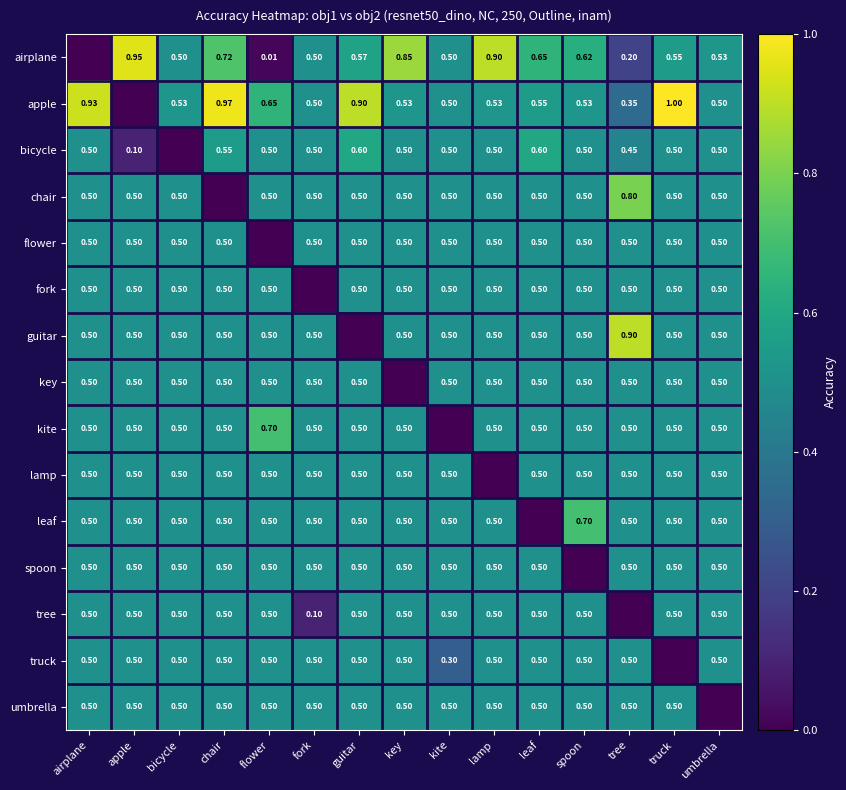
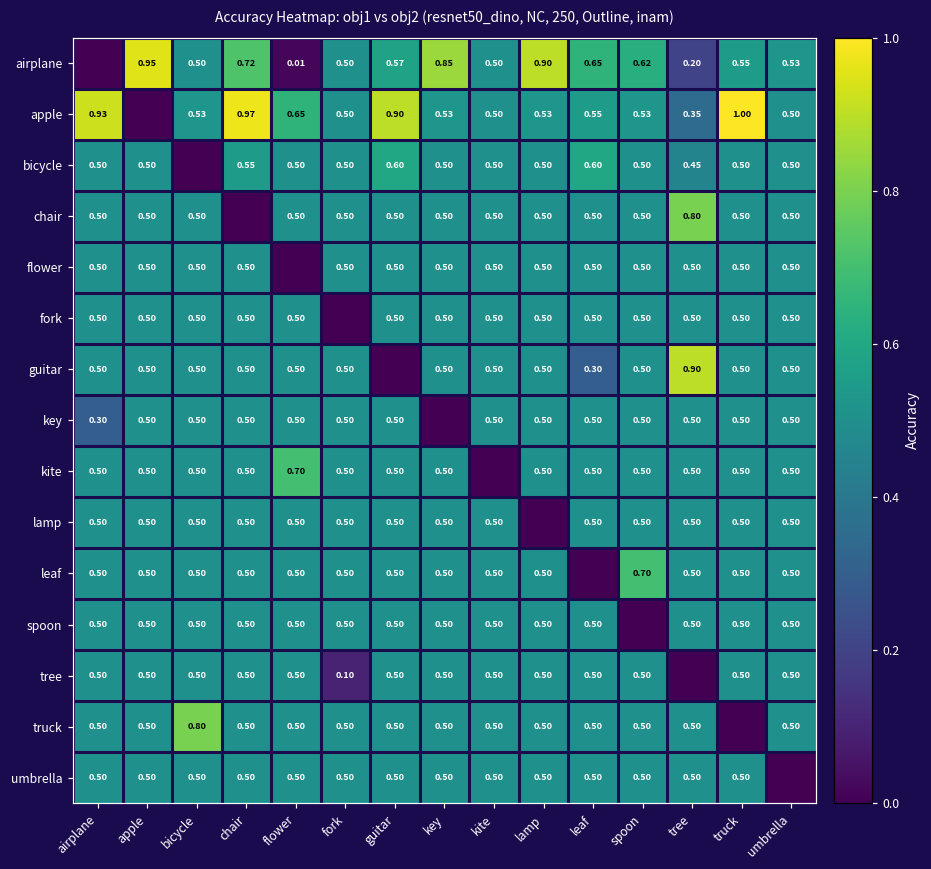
bicycle, apple: 0.10 -> 0.50
guitar, leaf: 0.50 -> 0.30
key, airplane: 0.50 -> 0.30
truck, bicycle: 0.50 -> 0.80
truck, kite: 0.30 -> 0.50
